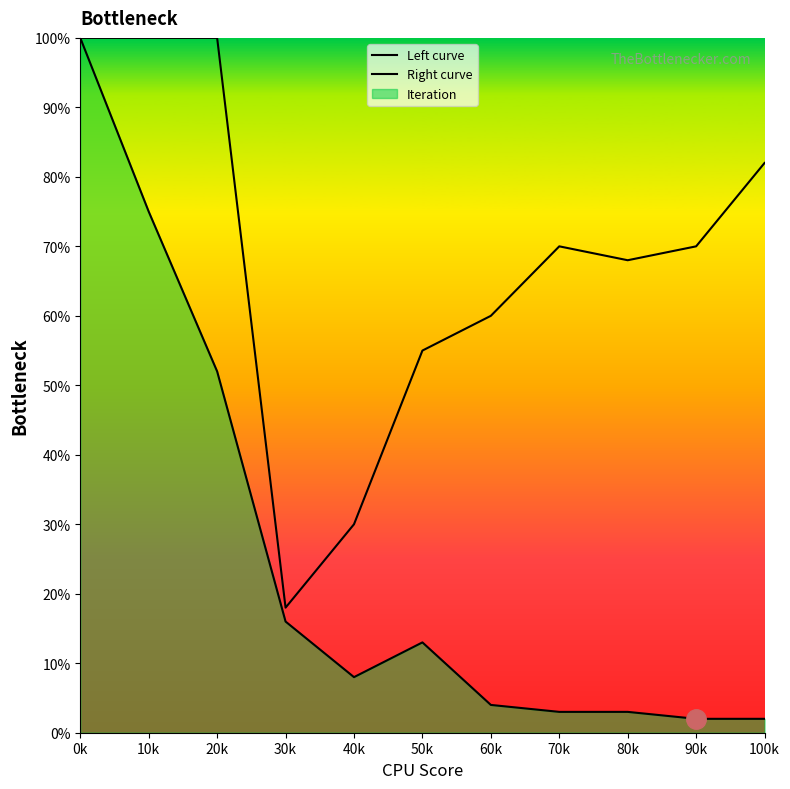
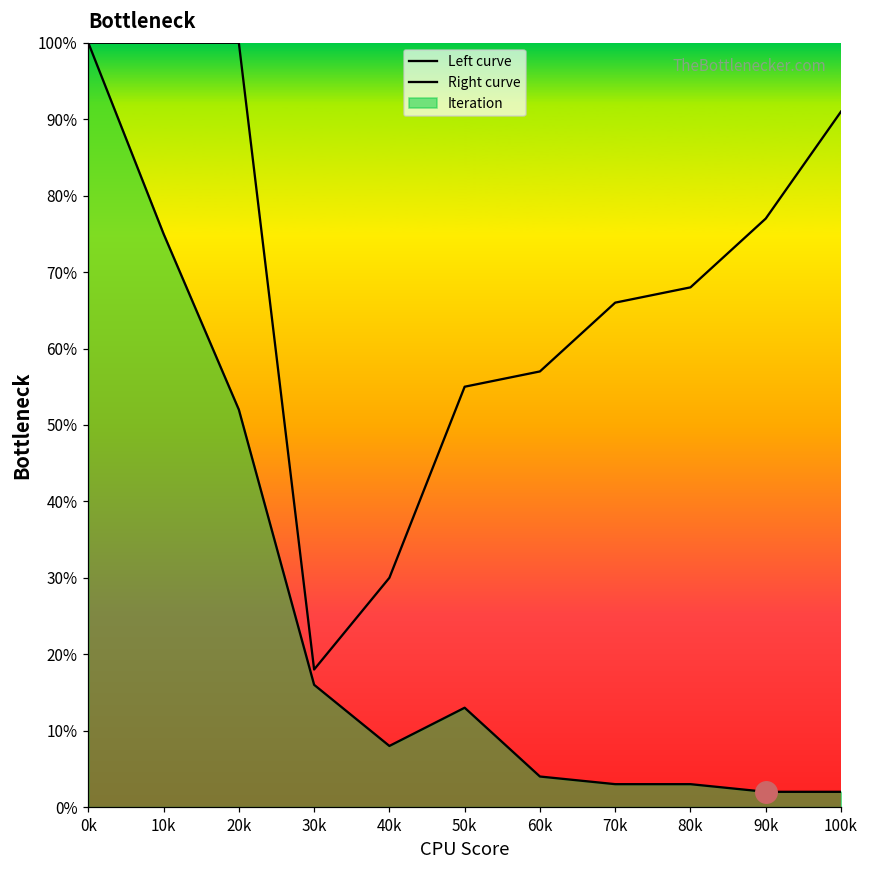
Right curve, 60k: 60% -> 57%
Right curve, 70k: 70% -> 66%
Right curve, 90k: 70% -> 77%
Right curve, 100k: 82% -> 91%
